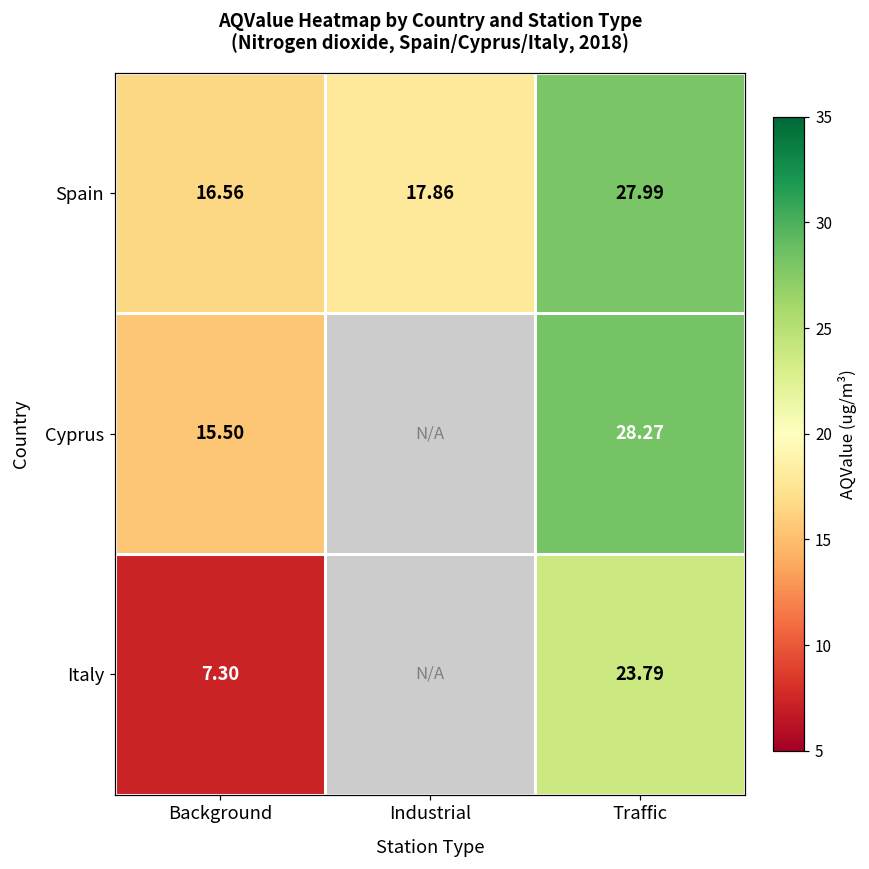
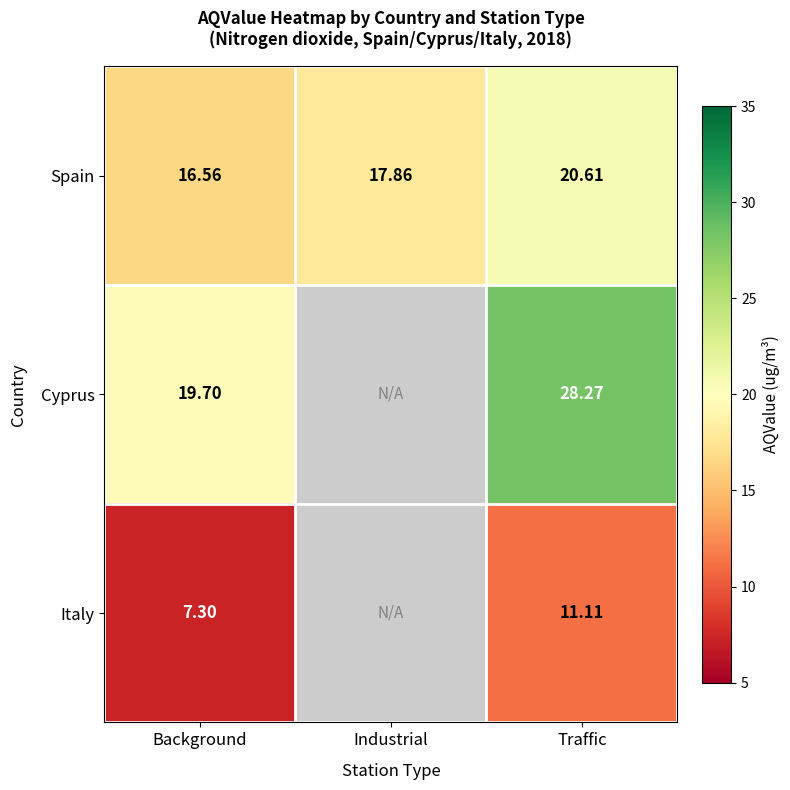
Spain, Traffic: 27.99 -> 20.61
Cyprus, Background: 15.50 -> 19.70
Italy, Traffic: 23.79 -> 11.11
